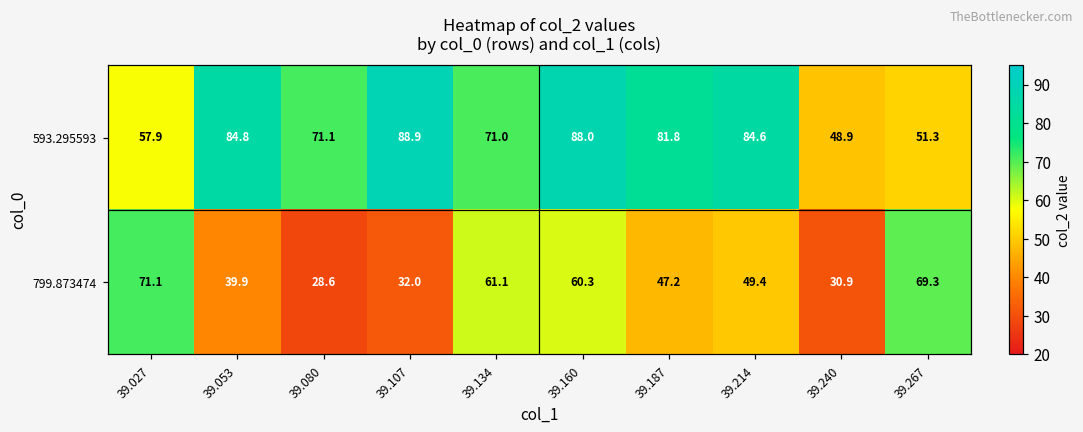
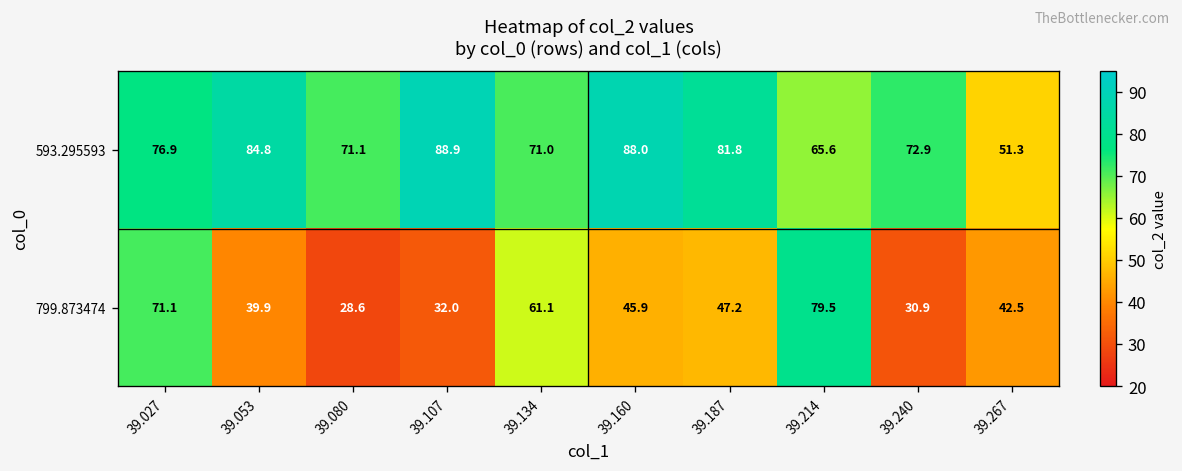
593.295593, 39.027: 57.9 -> 76.9
593.295593, 39.214: 84.6 -> 65.6
593.295593, 39.240: 48.9 -> 72.9
799.873474, 39.160: 60.3 -> 45.9
799.873474, 39.214: 49.4 -> 79.5
799.873474, 39.267: 69.3 -> 42.5
